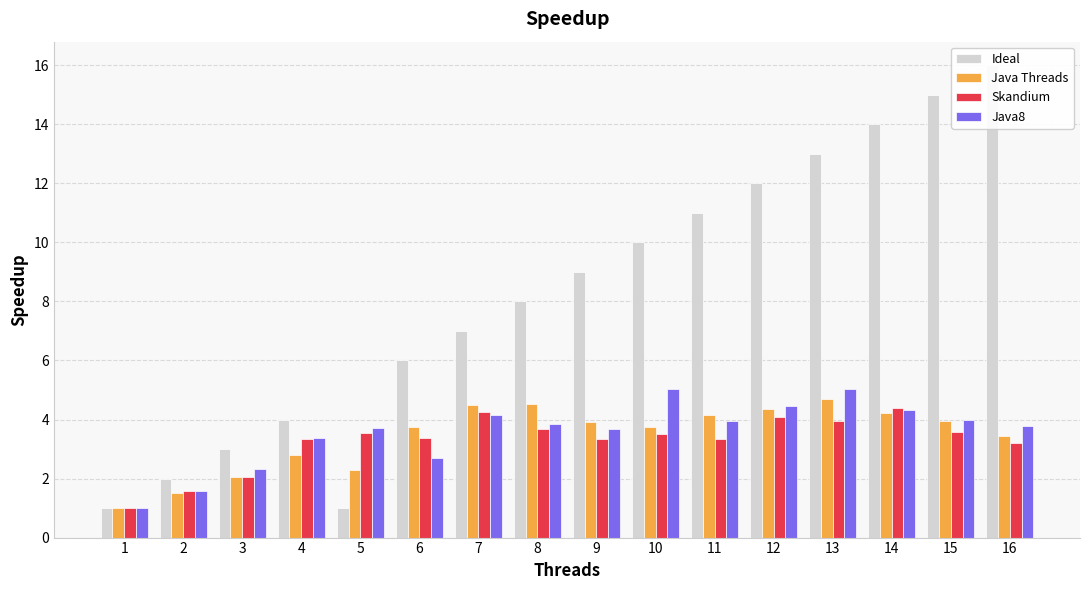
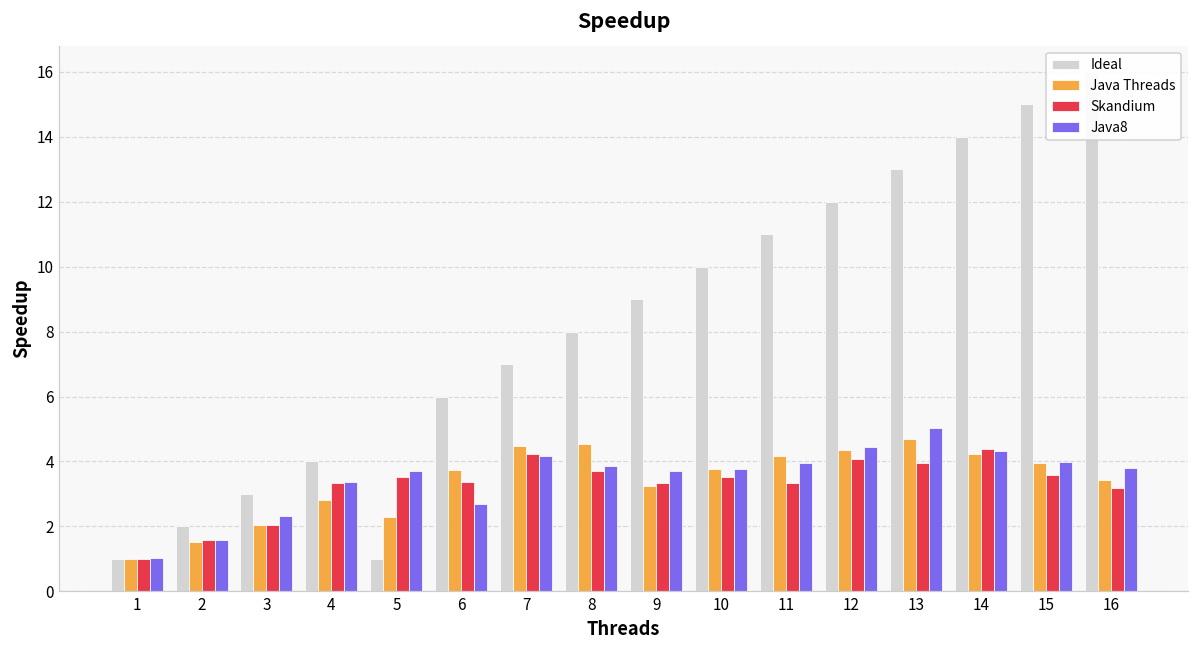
Java Threads, 9: 3.9 -> 3.2
Java8, 10: 5.0 -> 3.8
